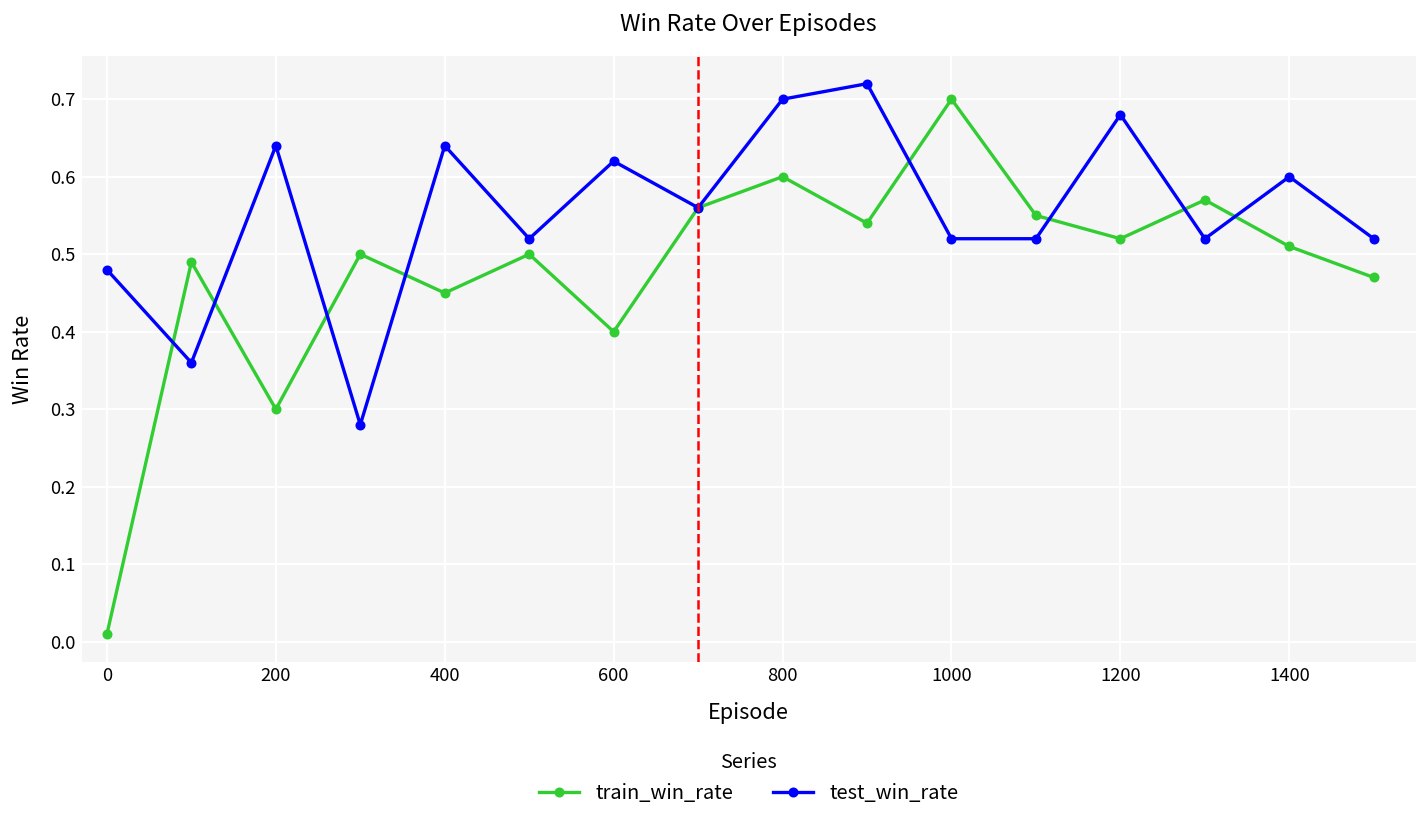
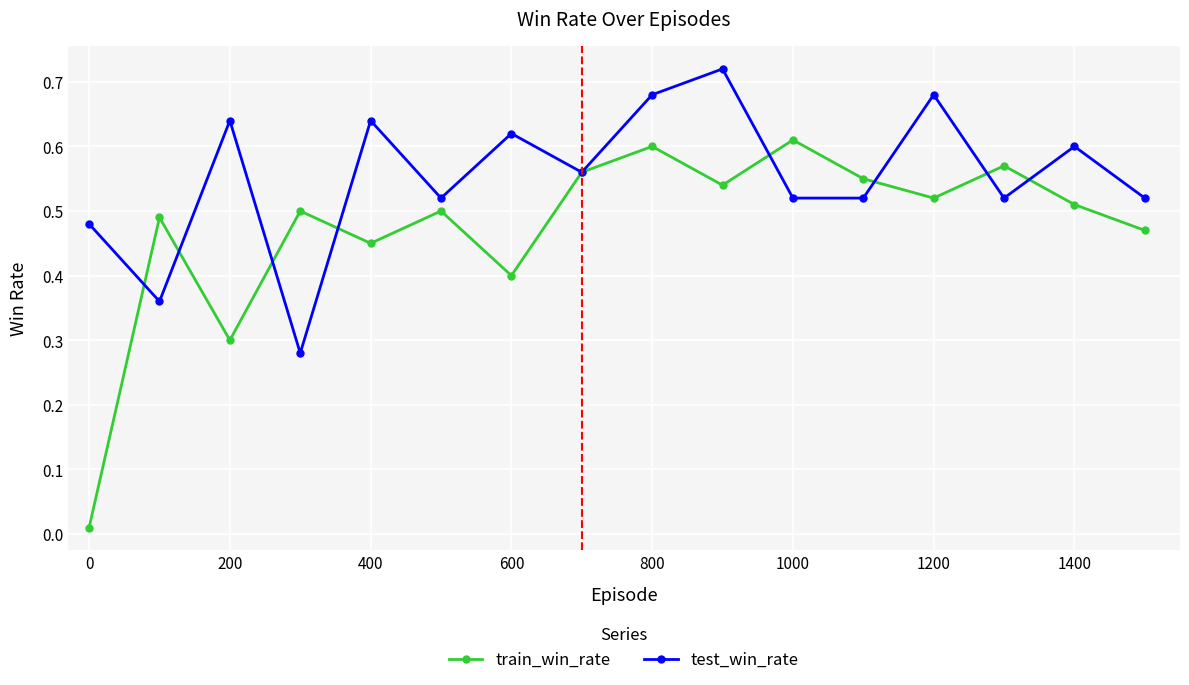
test_win_rate, 800: 0.70 -> 0.68
train_win_rate, 1000: 0.70 -> 0.61
